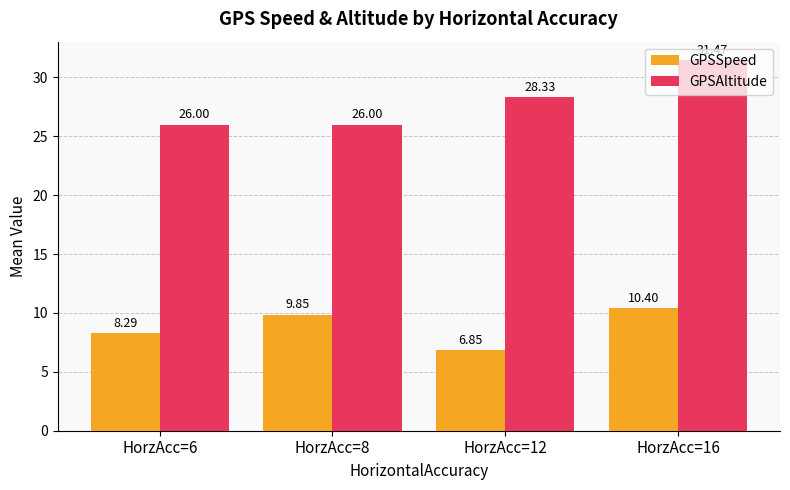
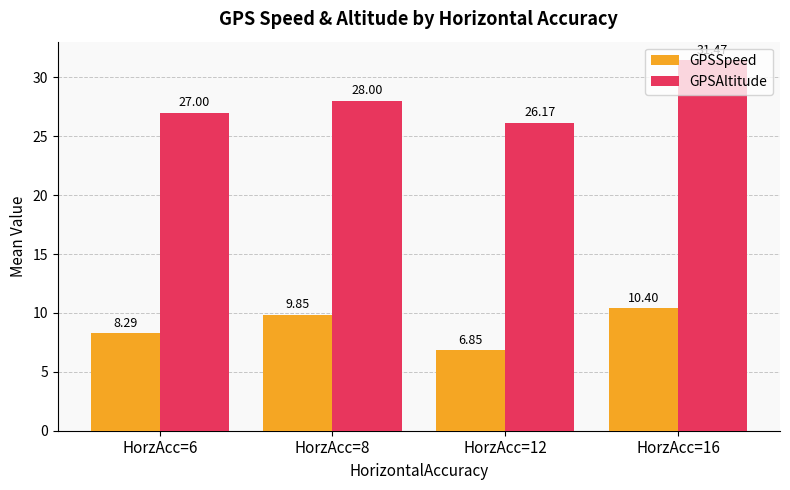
GPSAltitude, HorzAcc=6: 26.00 -> 27.00
GPSAltitude, HorzAcc=8: 26.00 -> 28.00
GPSAltitude, HorzAcc=12: 28.33 -> 26.17
